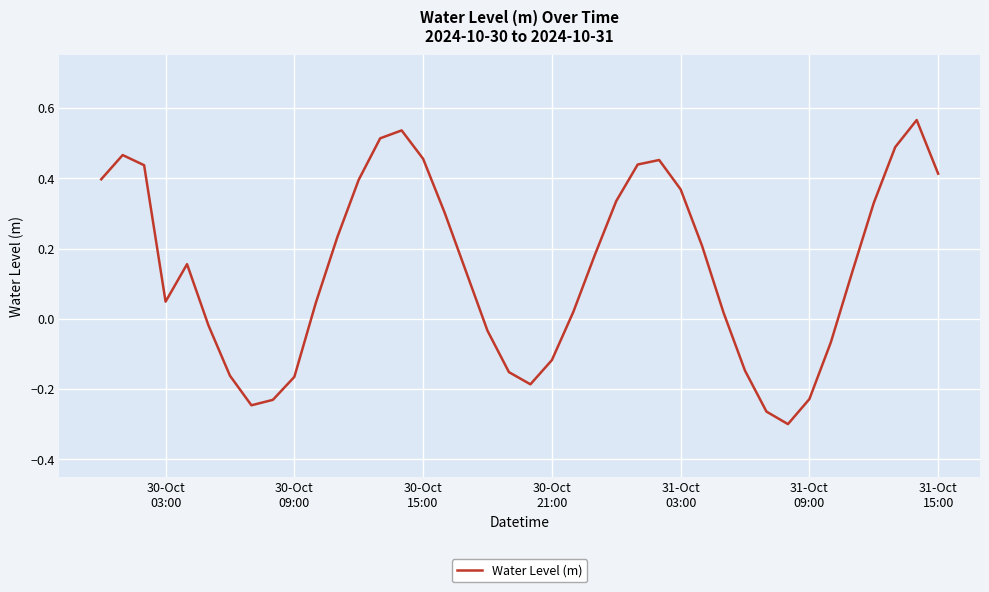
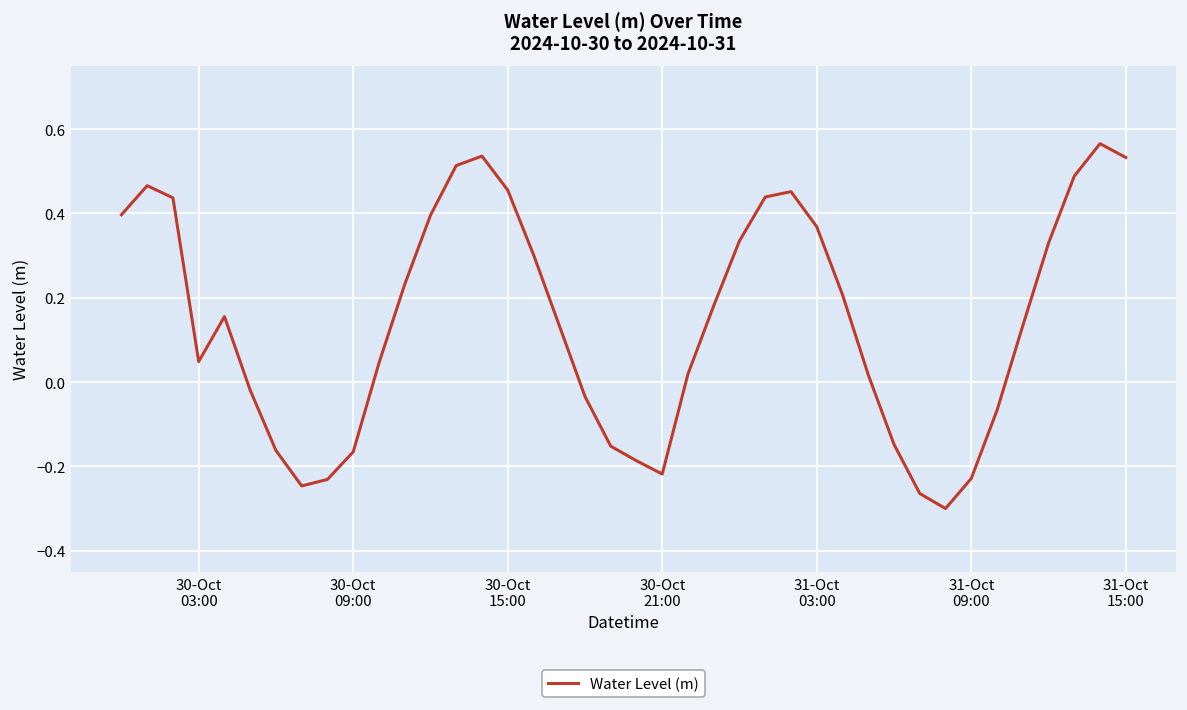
30-Oct 21:00: -0.12 -> -0.22
31-Oct 15:00: 0.41 -> 0.53
